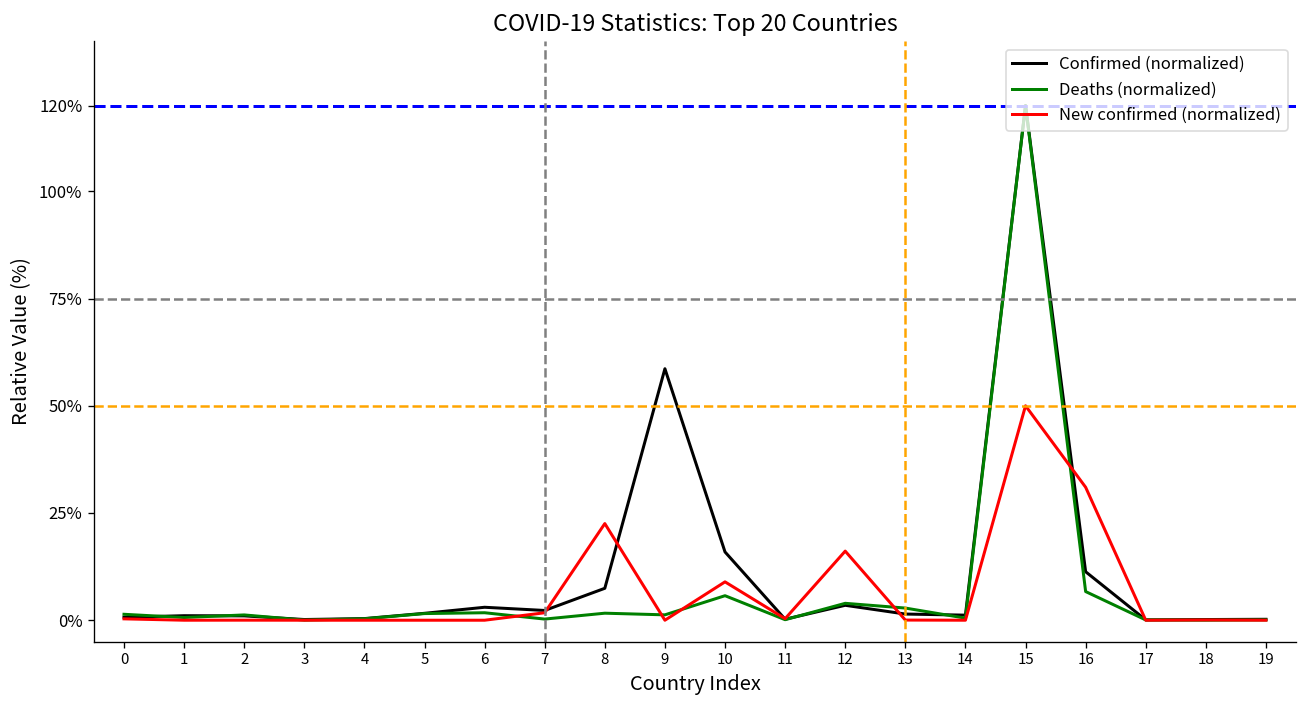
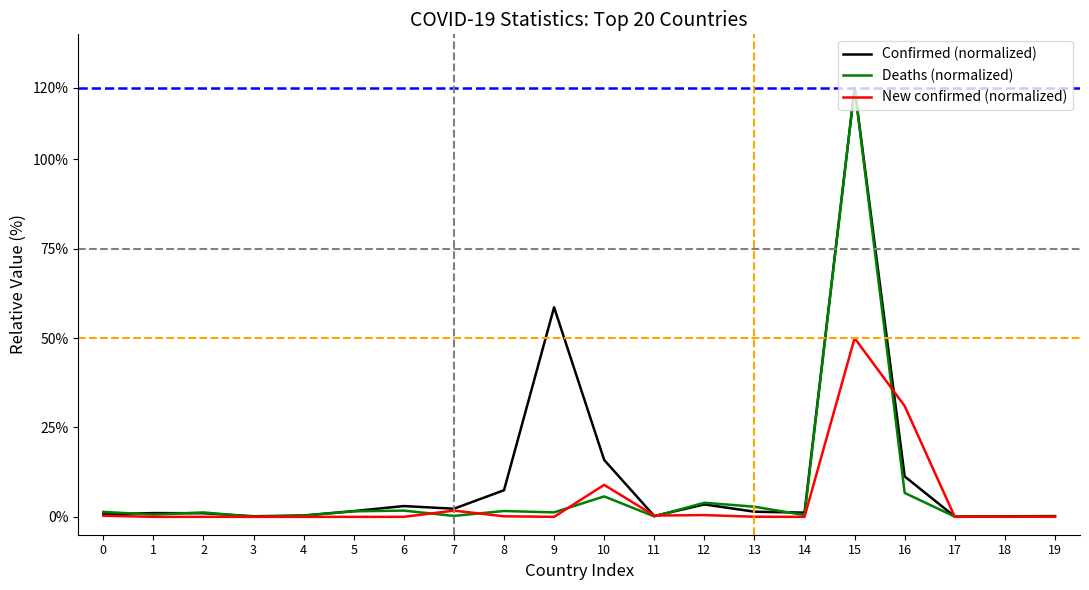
New confirmed (normalized), 8: 23% -> 0%
New confirmed (normalized), 12: 16% -> 0%
